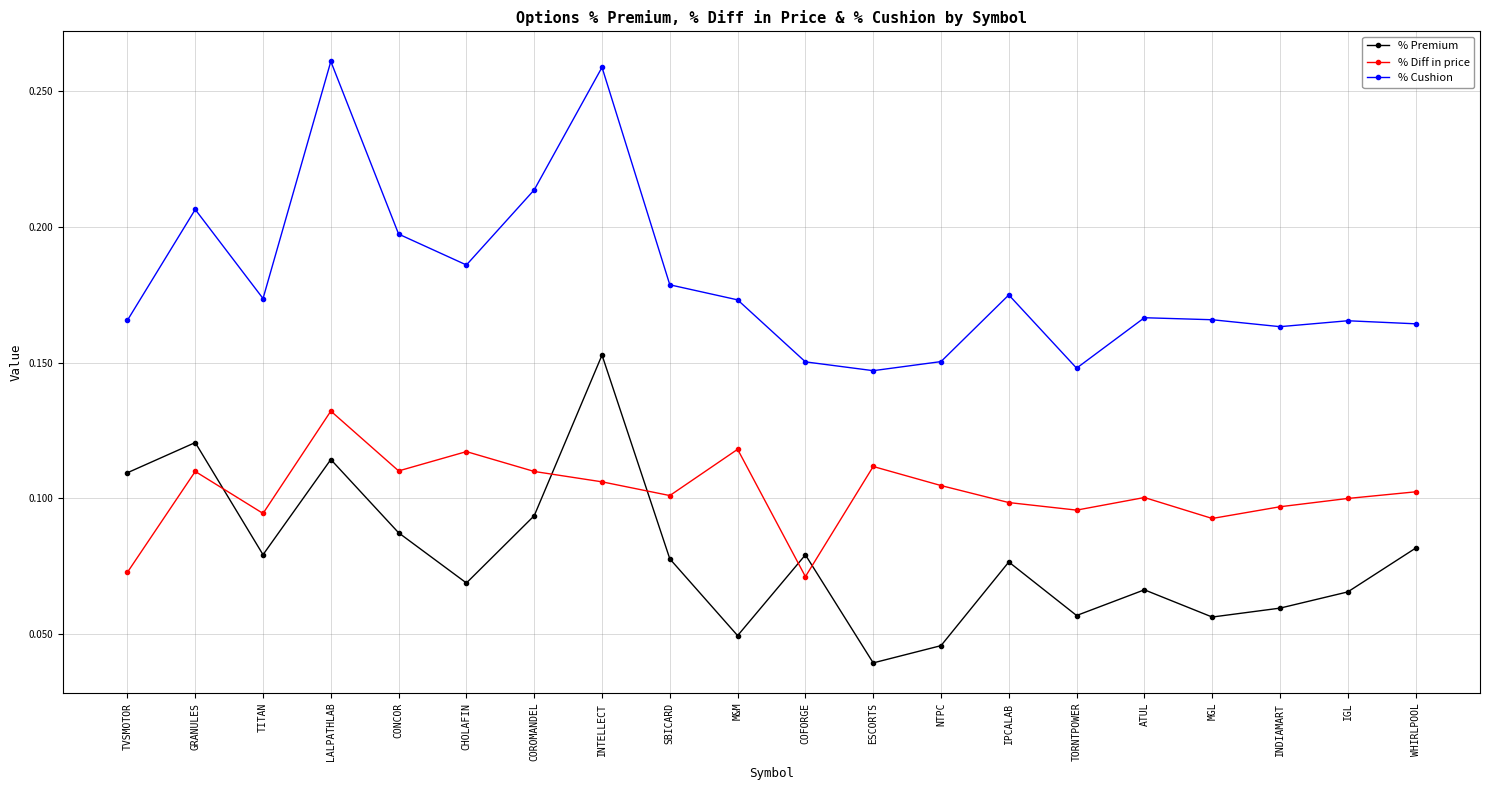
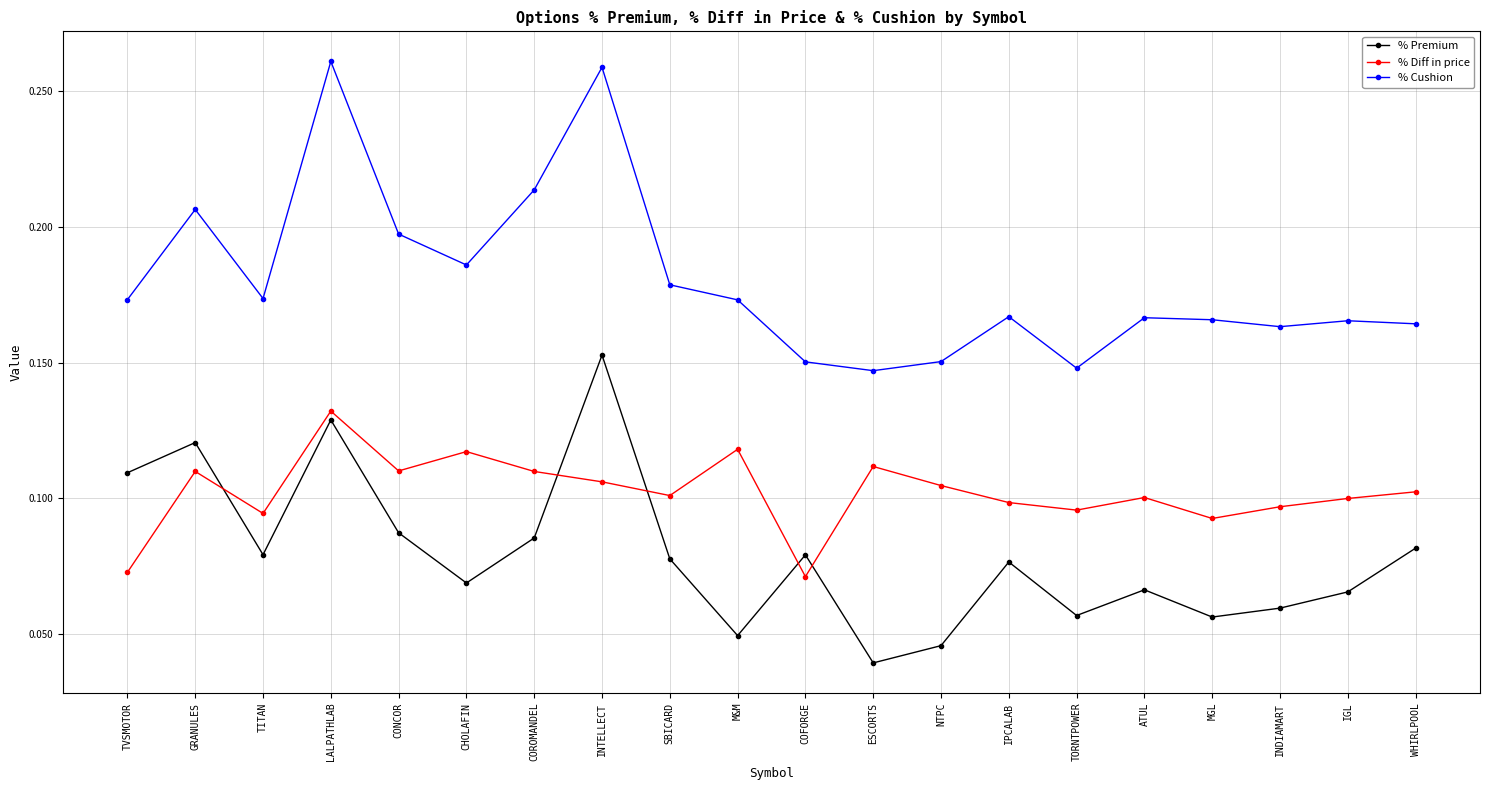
% Cushion, TVSMOTOR: 0.166 -> 0.173
% Premium, LALPATHLAB: 0.114 -> 0.129
% Premium, COROMANDEL: 0.094 -> 0.085
% Cushion, IPCALAB: 0.175 -> 0.167
